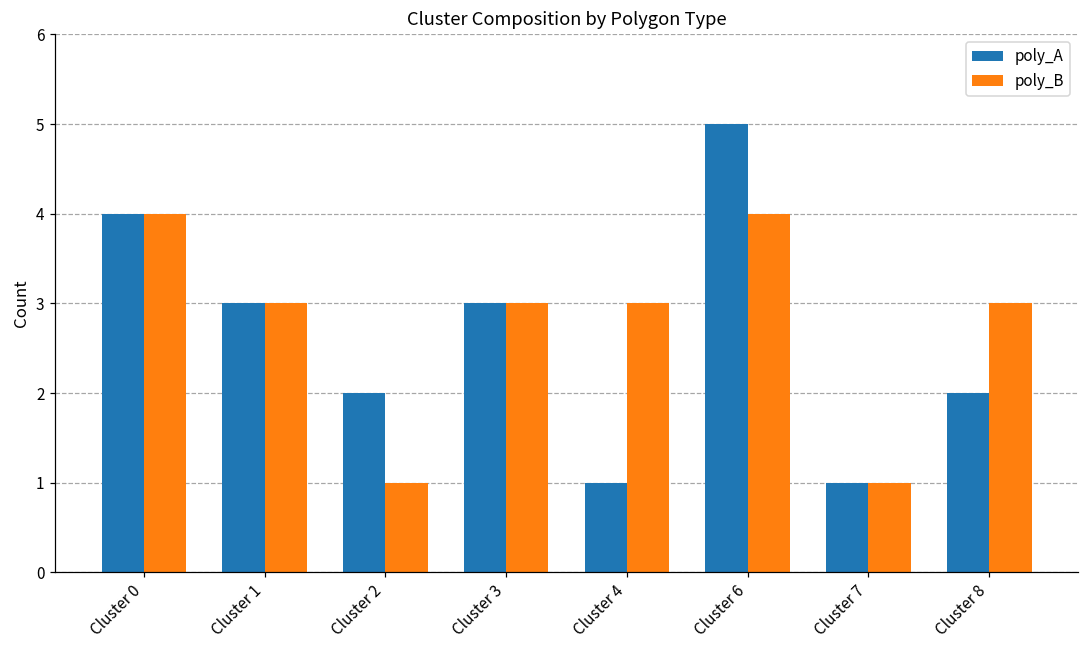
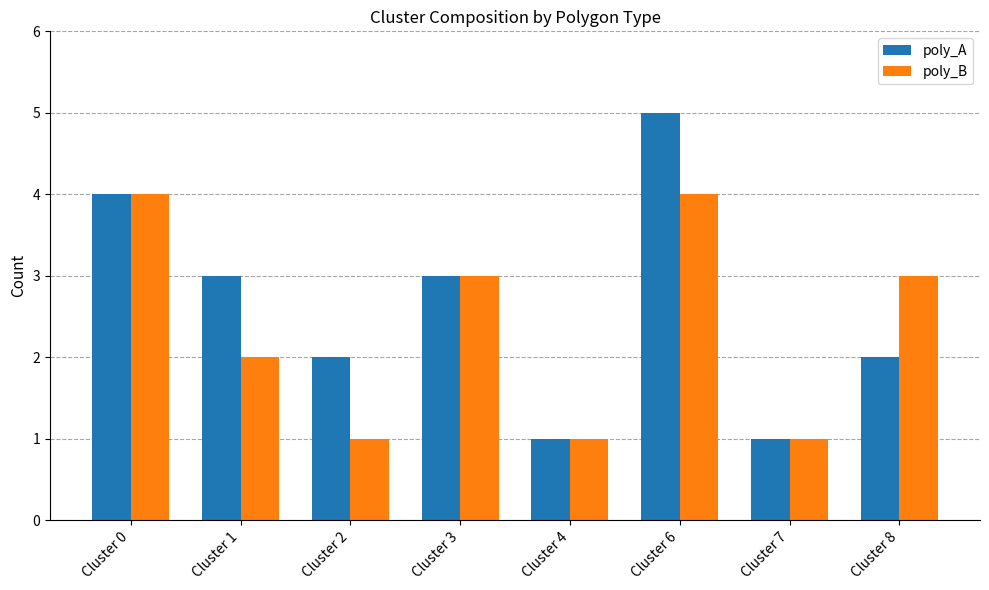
poly_B, Cluster 1: 3 -> 2
poly_B, Cluster 4: 3 -> 1
